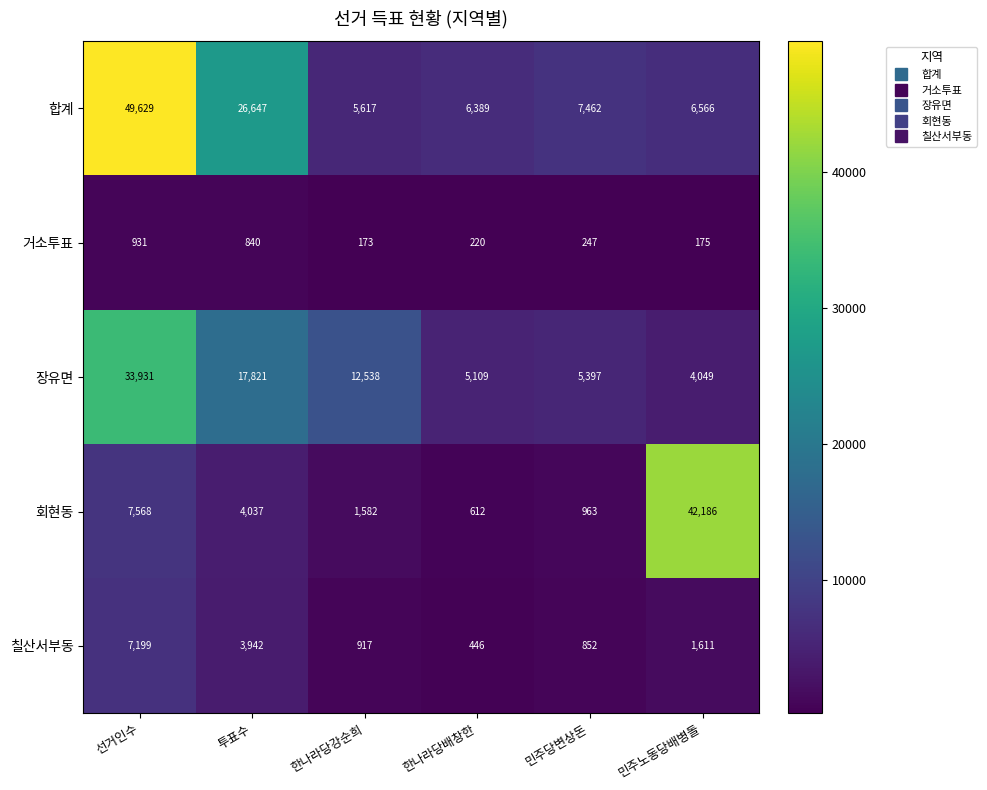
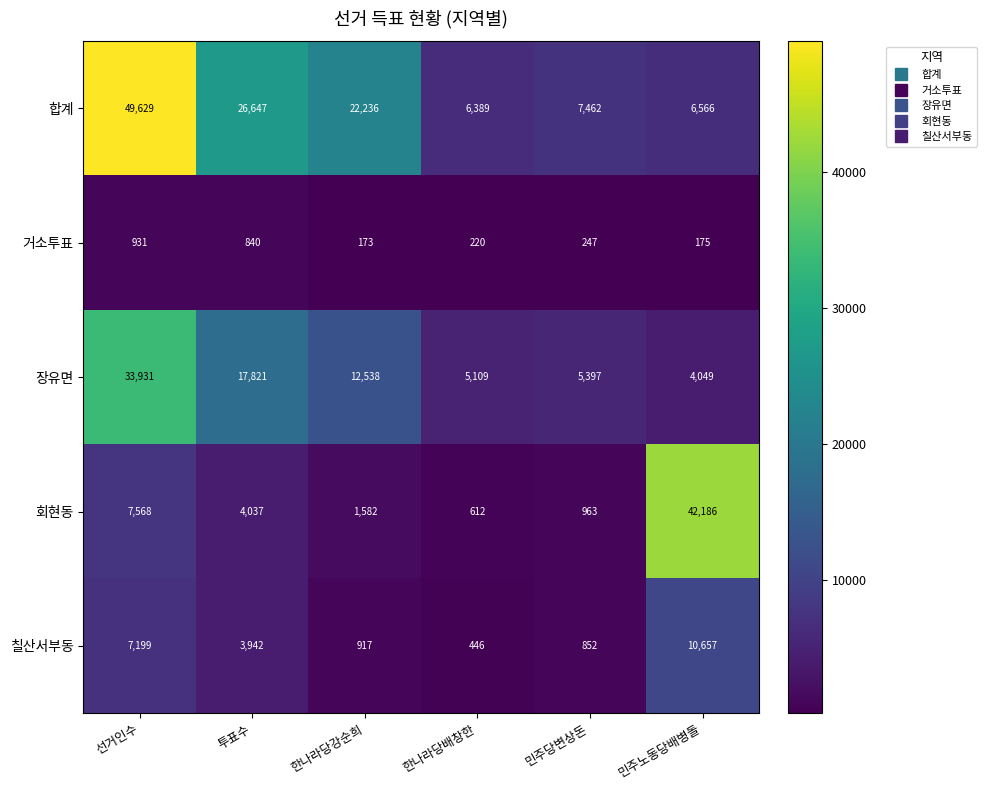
합계, 한나라당강순희: 5,617 -> 22,236
칠산서부동, 민주노동당배병돌: 1,611 -> 10,657
